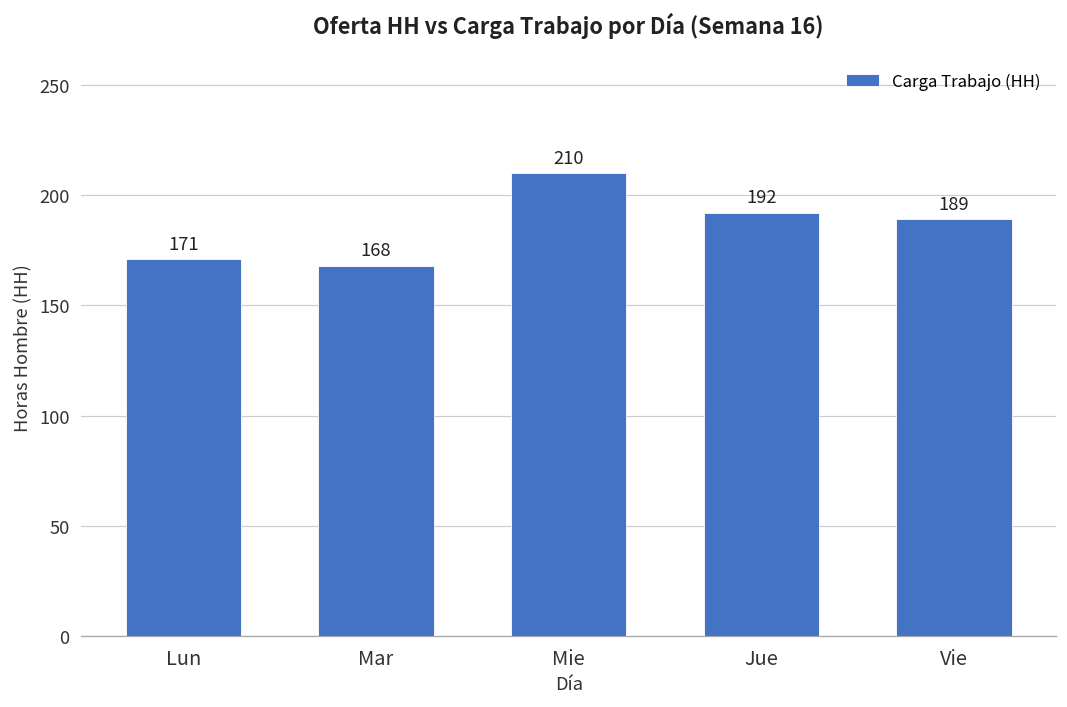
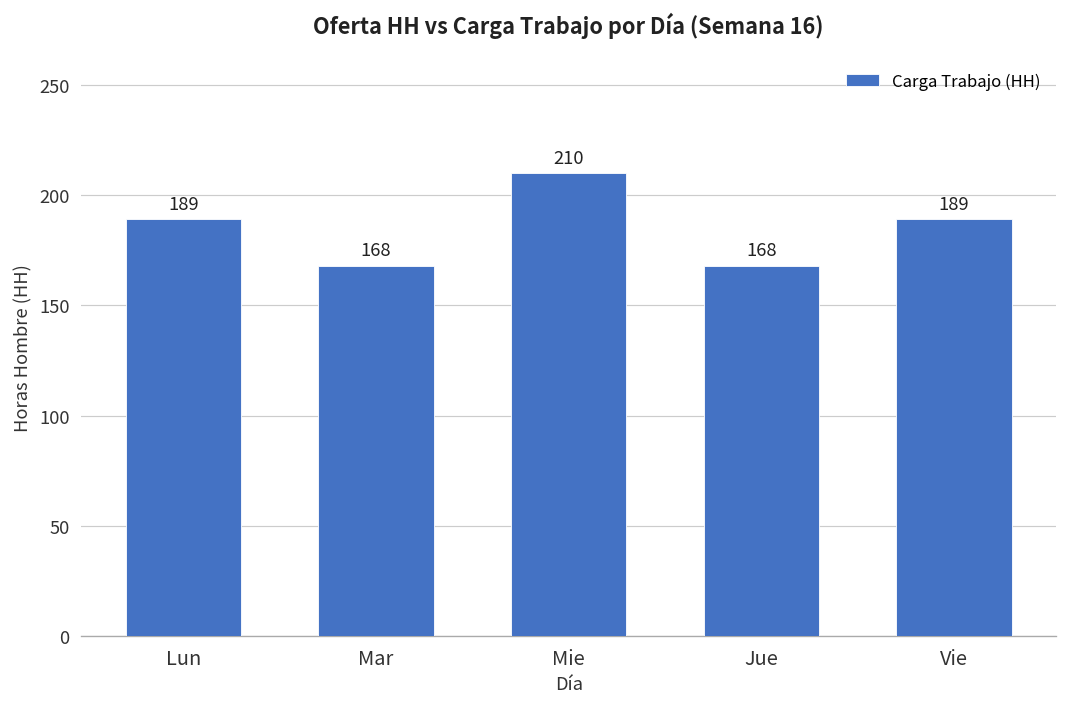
Lun: 171 -> 189
Jue: 192 -> 168
